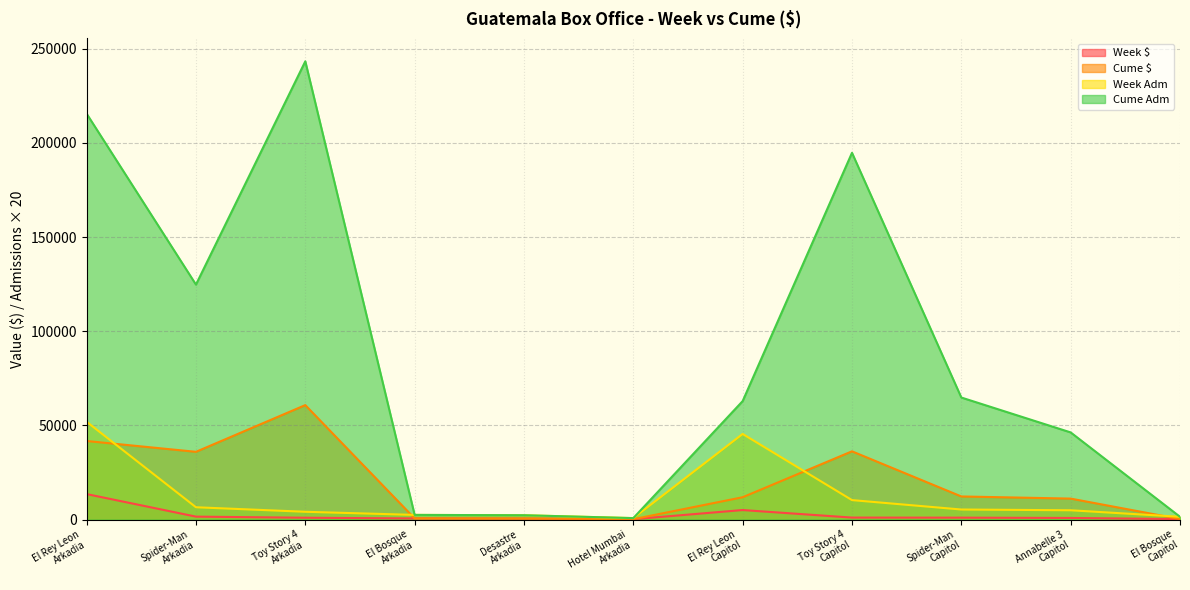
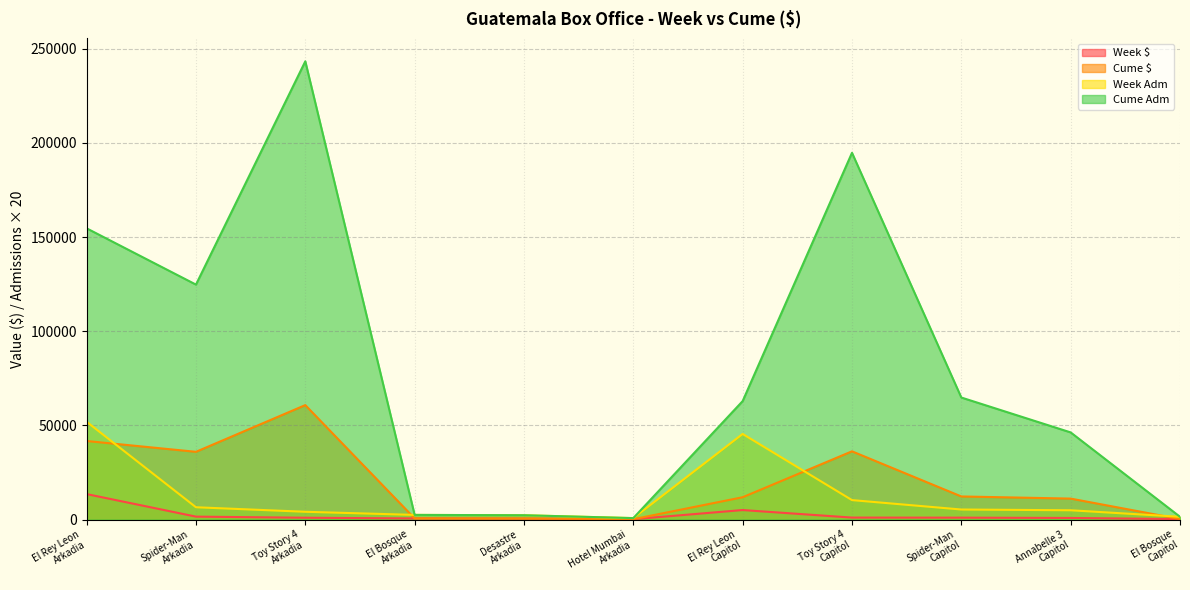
Cume Adm, El Rey Leon Arkadia: 216000 -> 155000
